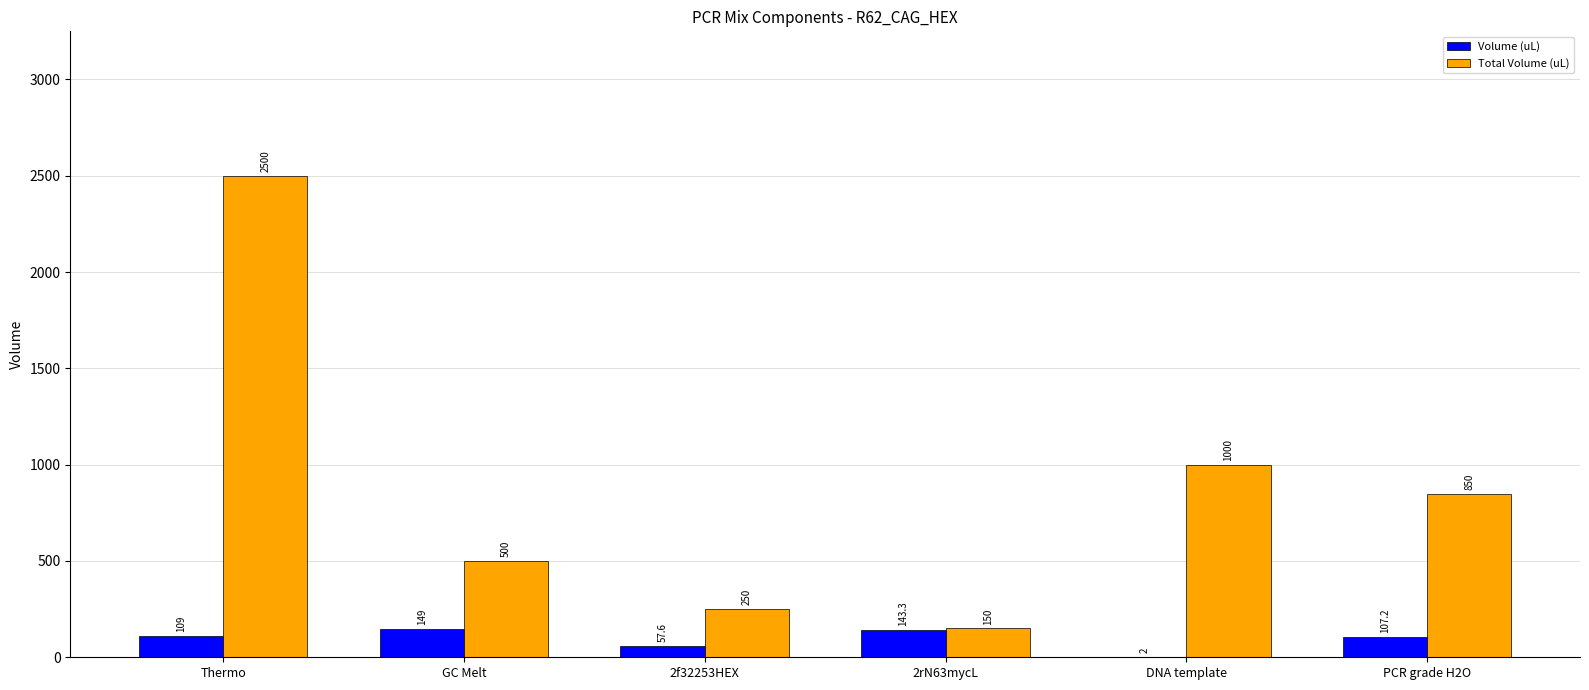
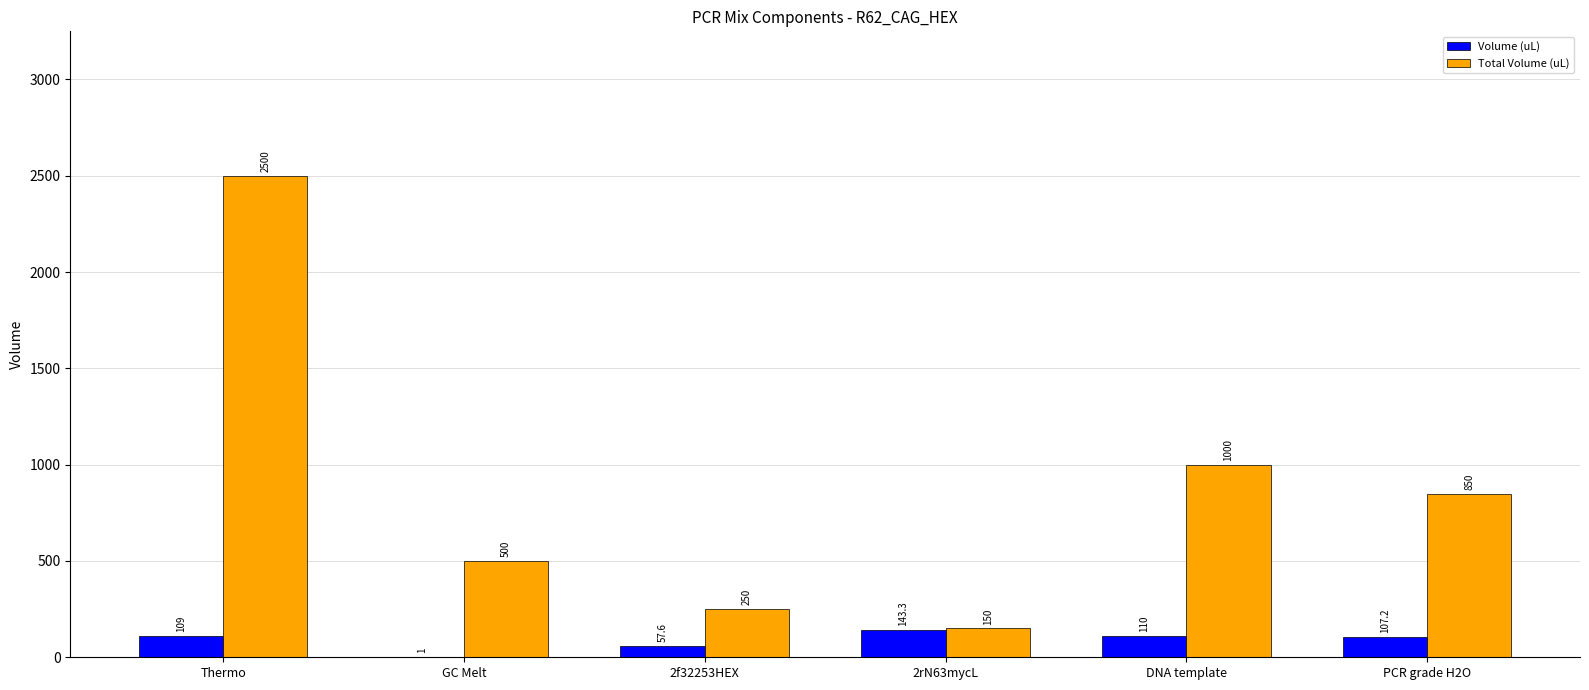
Volume (uL), GC Melt: 149 -> 1
Volume (uL), DNA template: 2 -> 110
